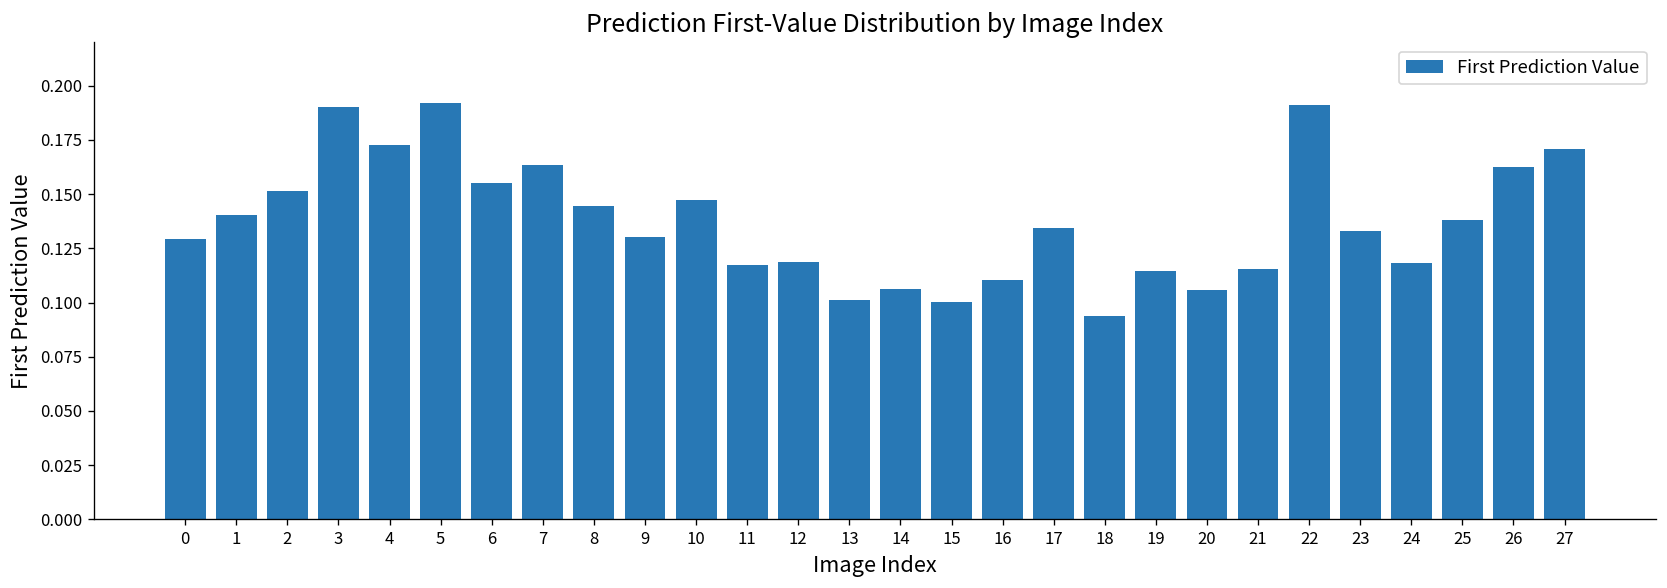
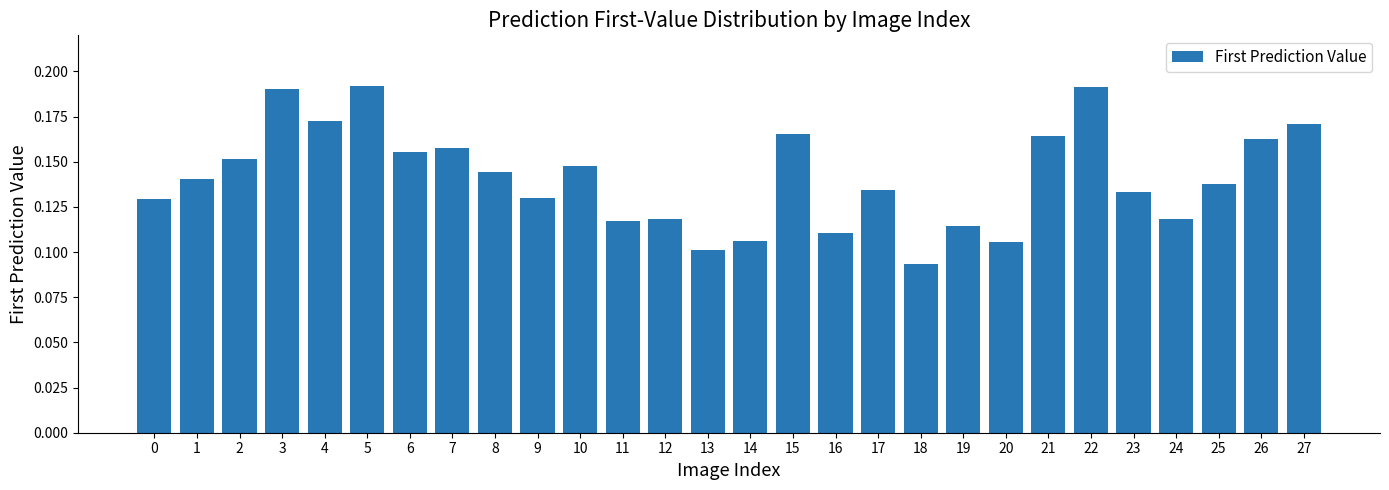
7: 0.163 -> 0.158
15: 0.100 -> 0.165
21: 0.115 -> 0.164
